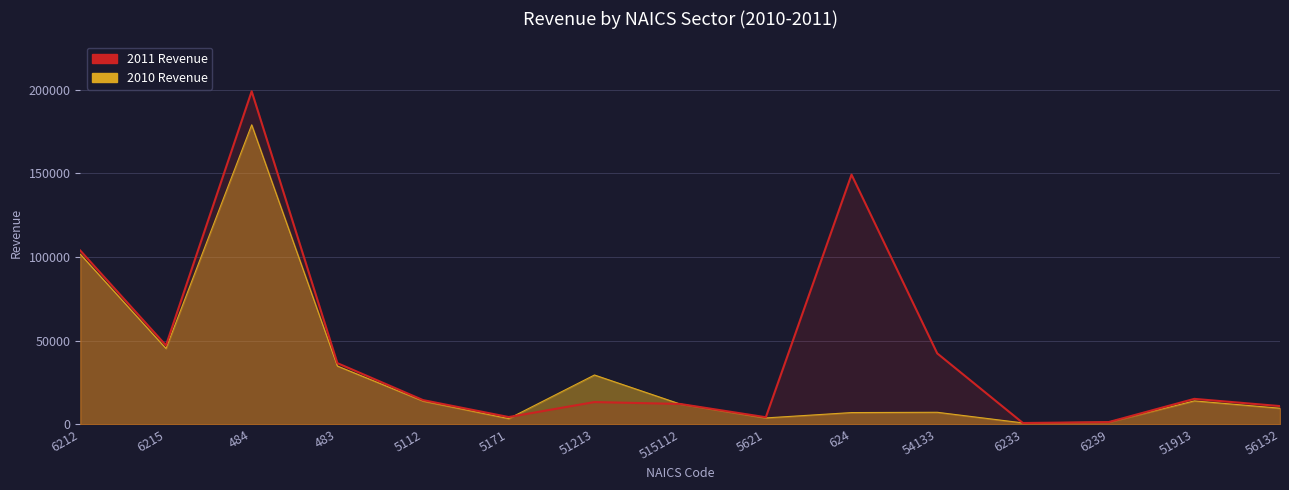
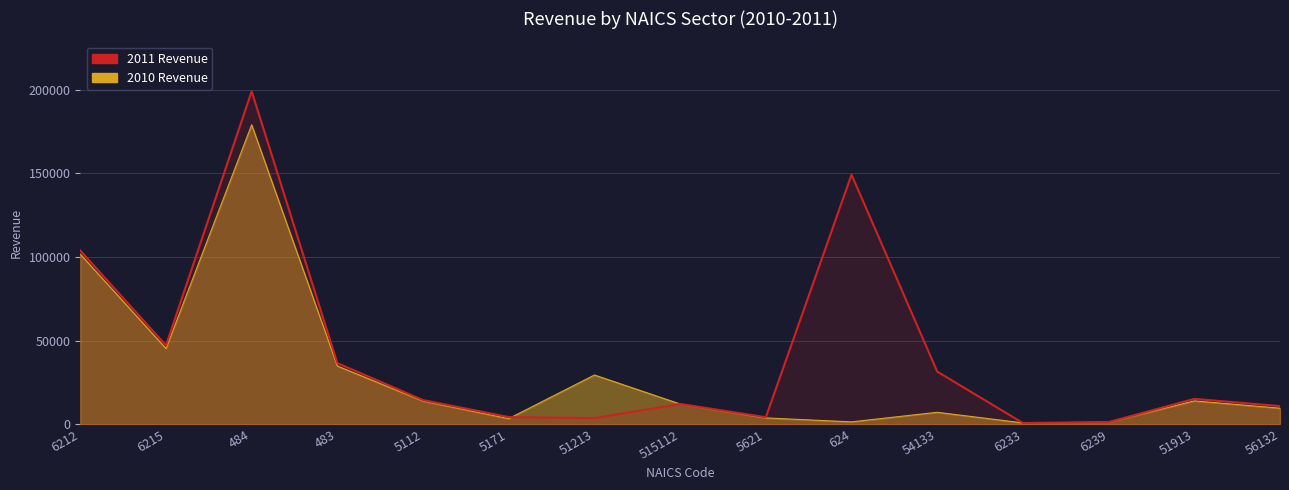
2011 Revenue, 51213: 13000 -> 4000
2010 Revenue, 624: 7000 -> 1000
2011 Revenue, 54133: 42000 -> 32000
